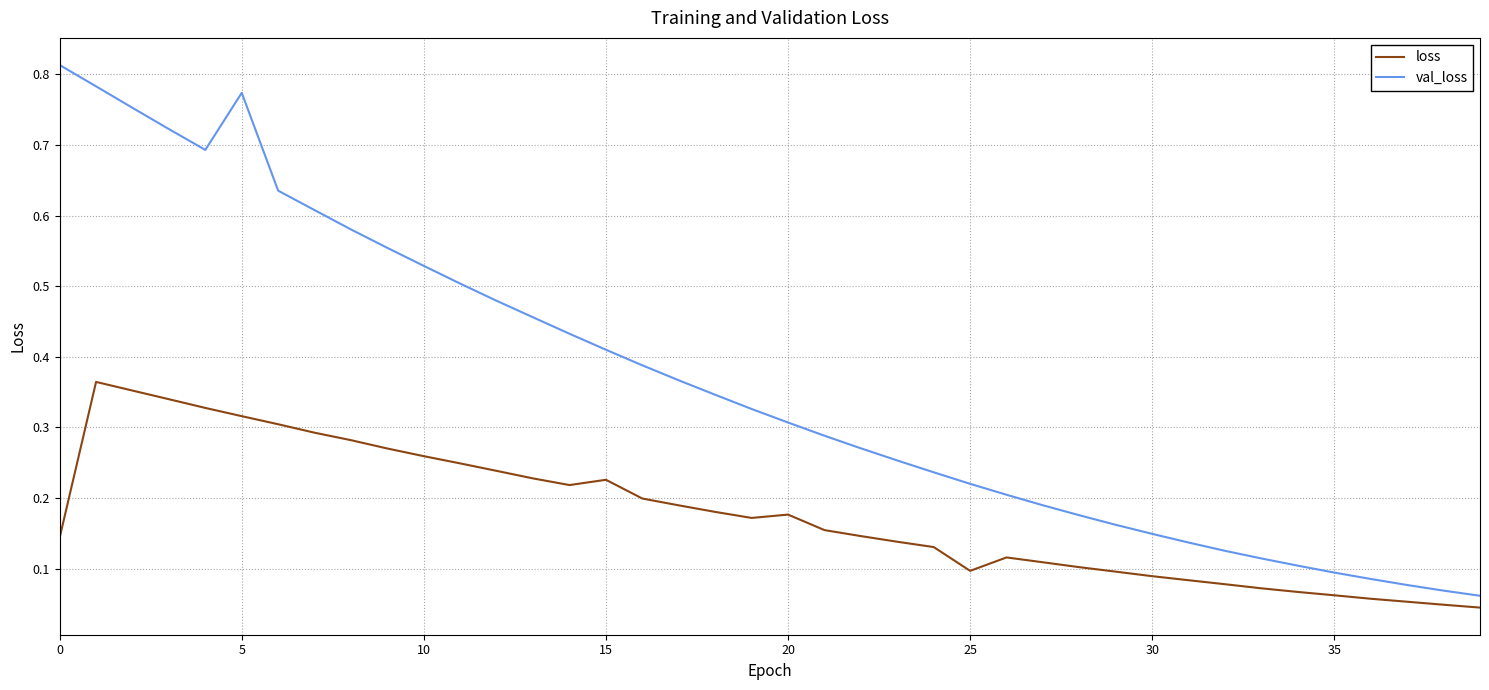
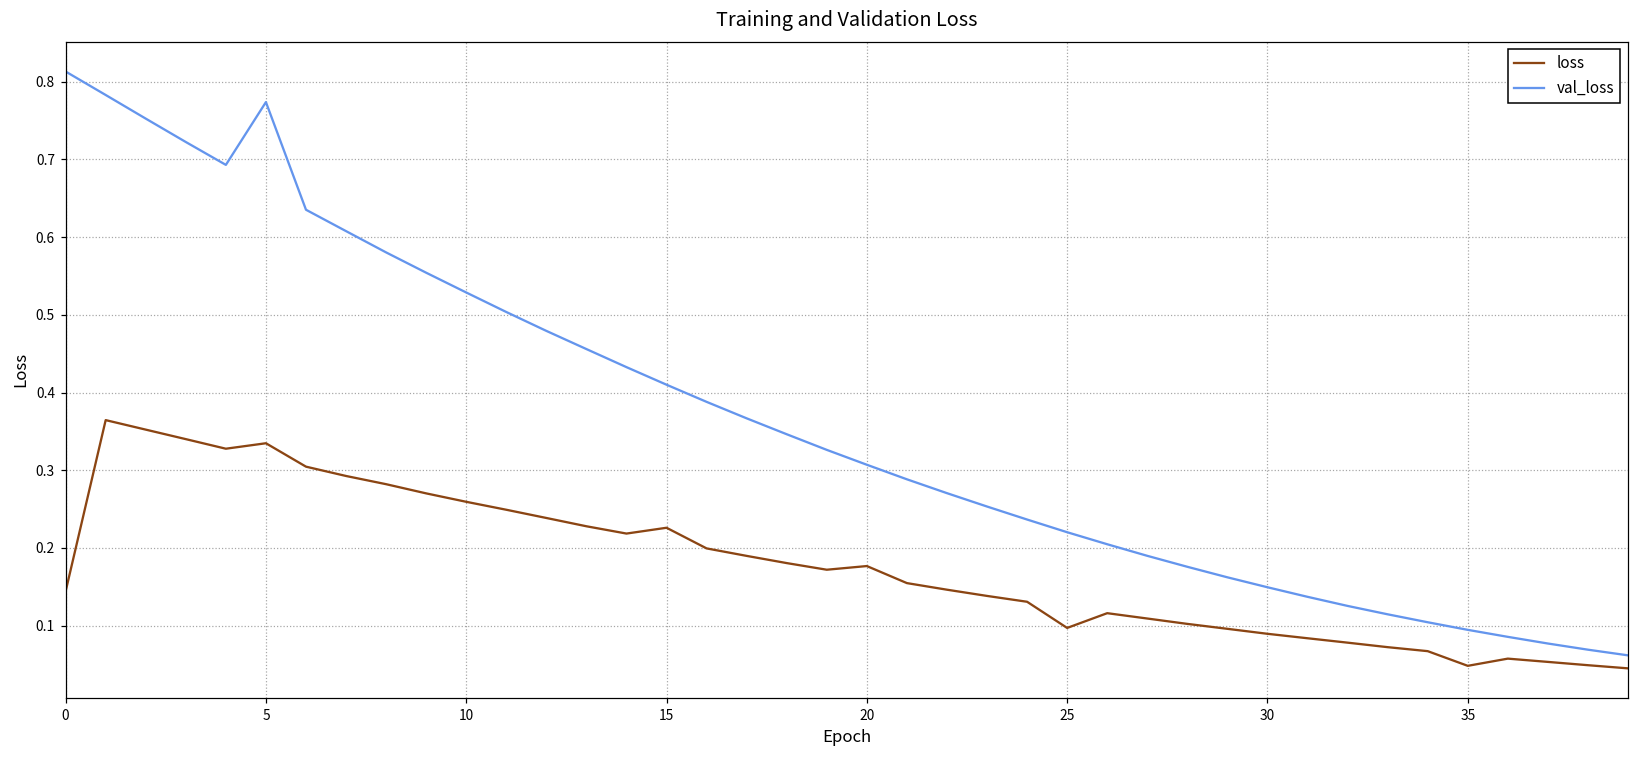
loss, 5: 0.32 -> 0.33
loss, 35: 0.06 -> 0.05
